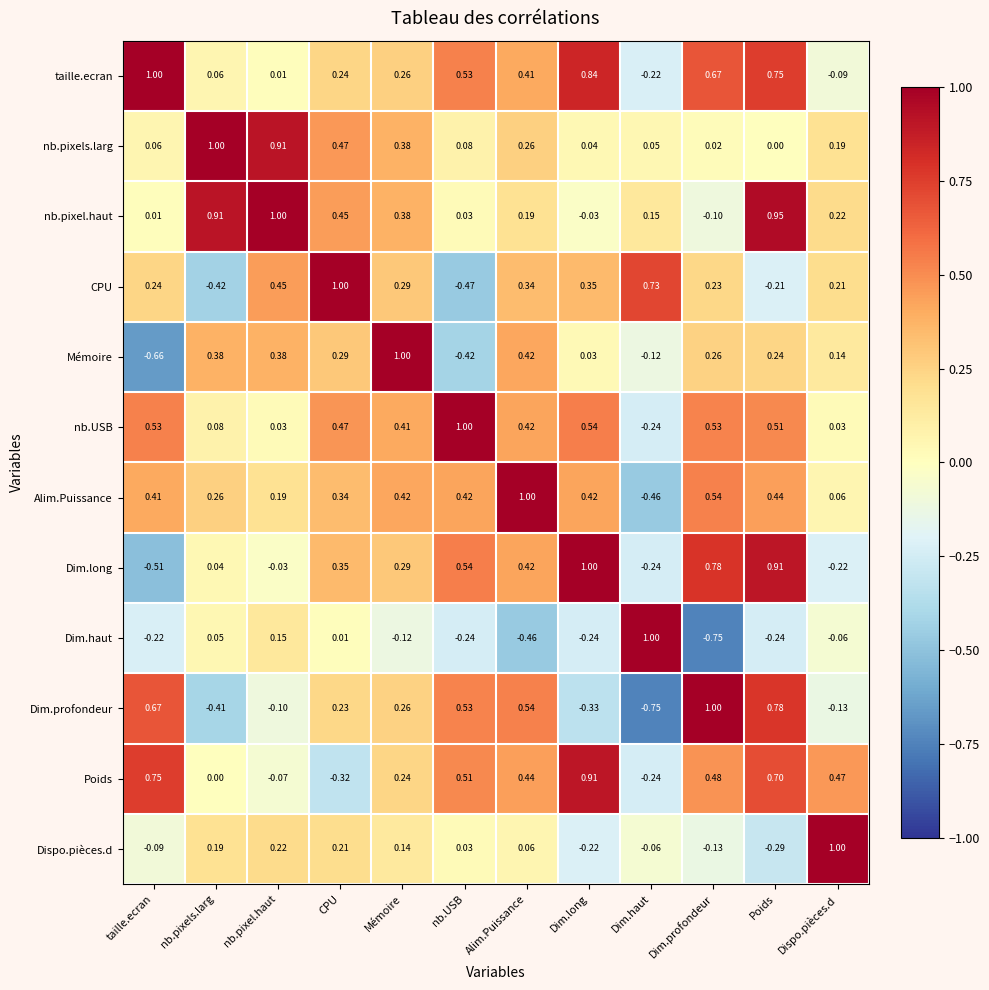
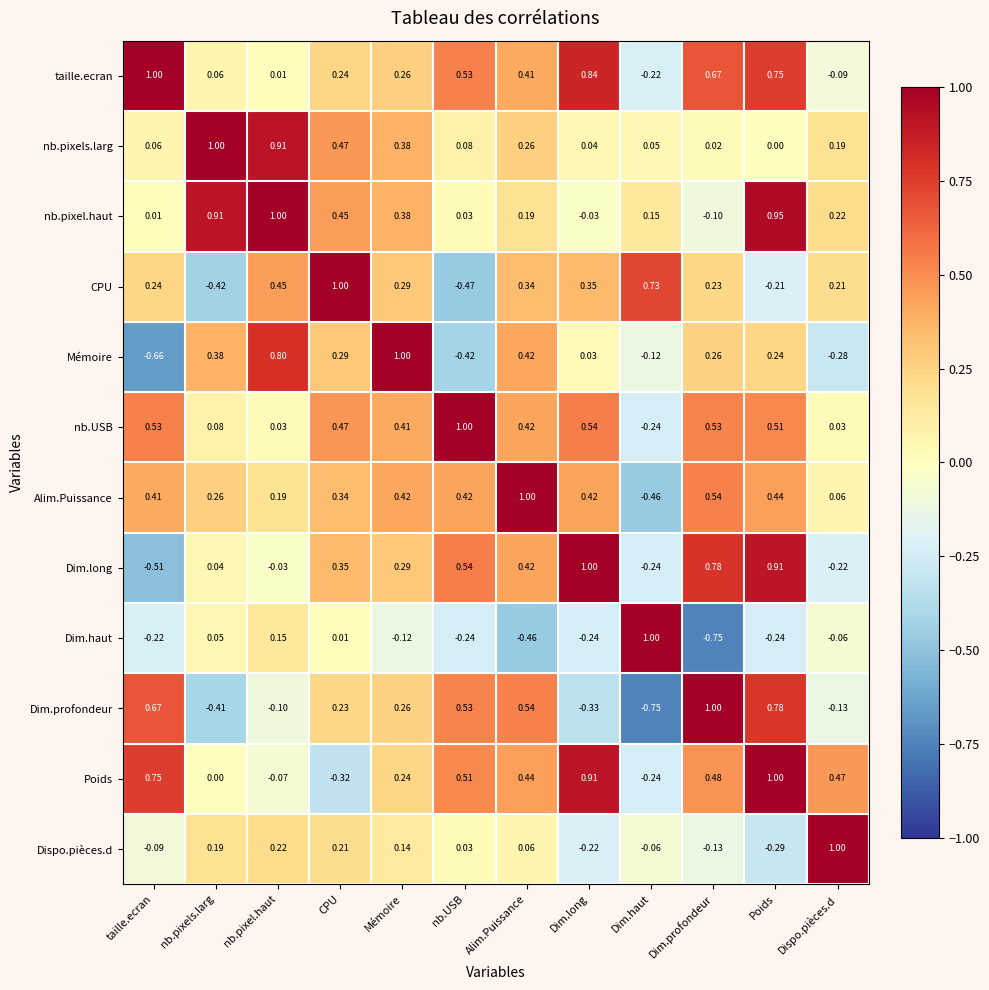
Mémoire, nb.pixel.haut: 0.38 -> 0.80
Mémoire, Dispo.pièces.d: 0.14 -> -0.28
Poids, Poids: 0.70 -> 1.00
